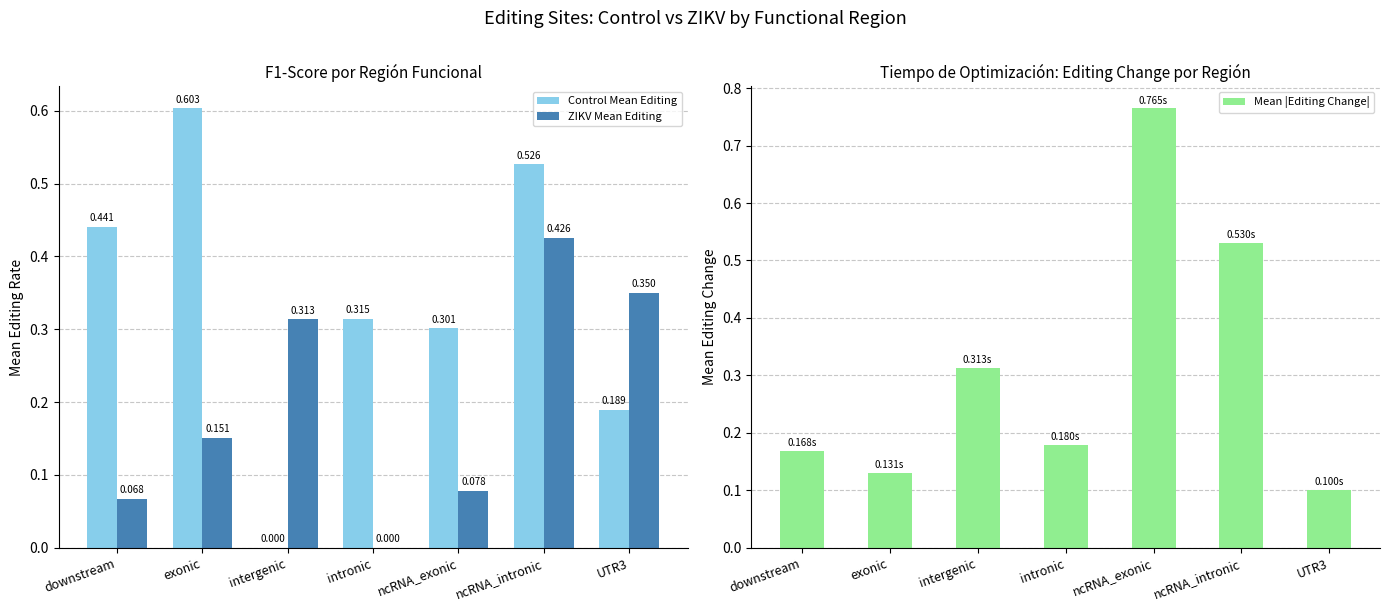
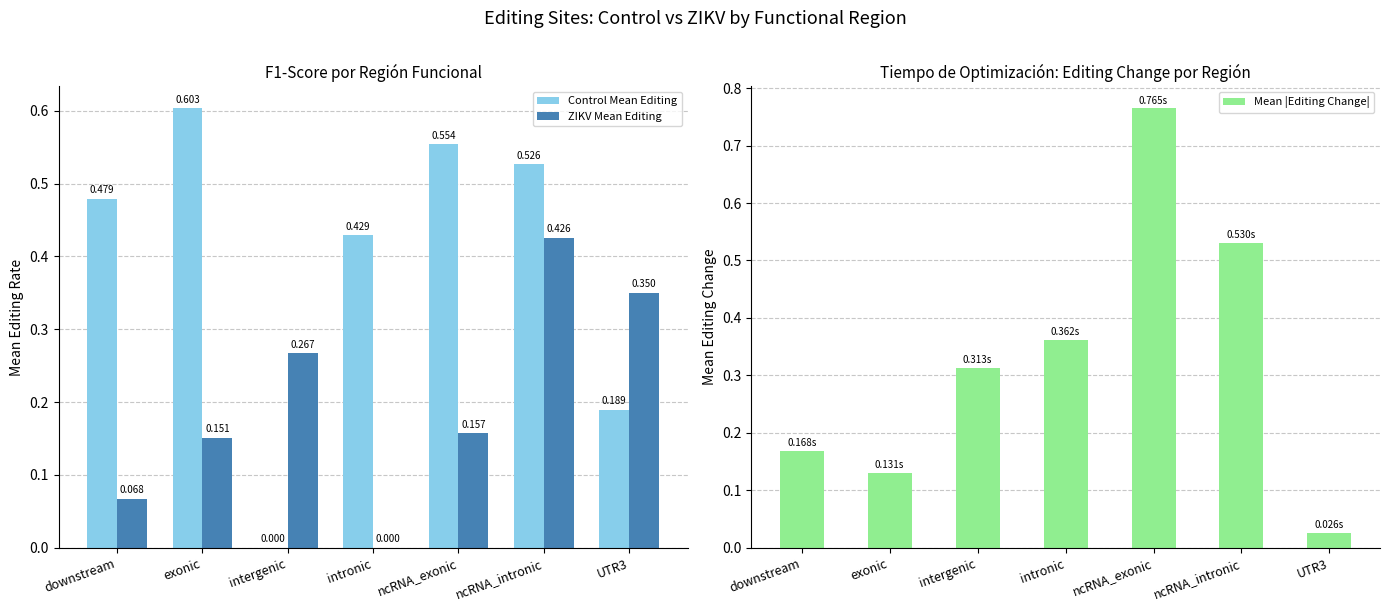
F1-Score por Región Funcional, Control Mean Editing, downstream: 0.441 -> 0.479
F1-Score por Región Funcional, ZIKV Mean Editing, intergenic: 0.313 -> 0.267
F1-Score por Región Funcional, Control Mean Editing, intronic: 0.315 -> 0.429
F1-Score por Región Funcional, Control Mean Editing, ncRNA_exonic: 0.301 -> 0.554
F1-Score por Región Funcional, ZIKV Mean Editing, ncRNA_exonic: 0.078 -> 0.157
Tiempo de Optimización: Editing Change por Región, intronic: 0.180s -> 0.362s
Tiempo de Optimización: Editing Change por Región, UTR3: 0.100s -> 0.026s
